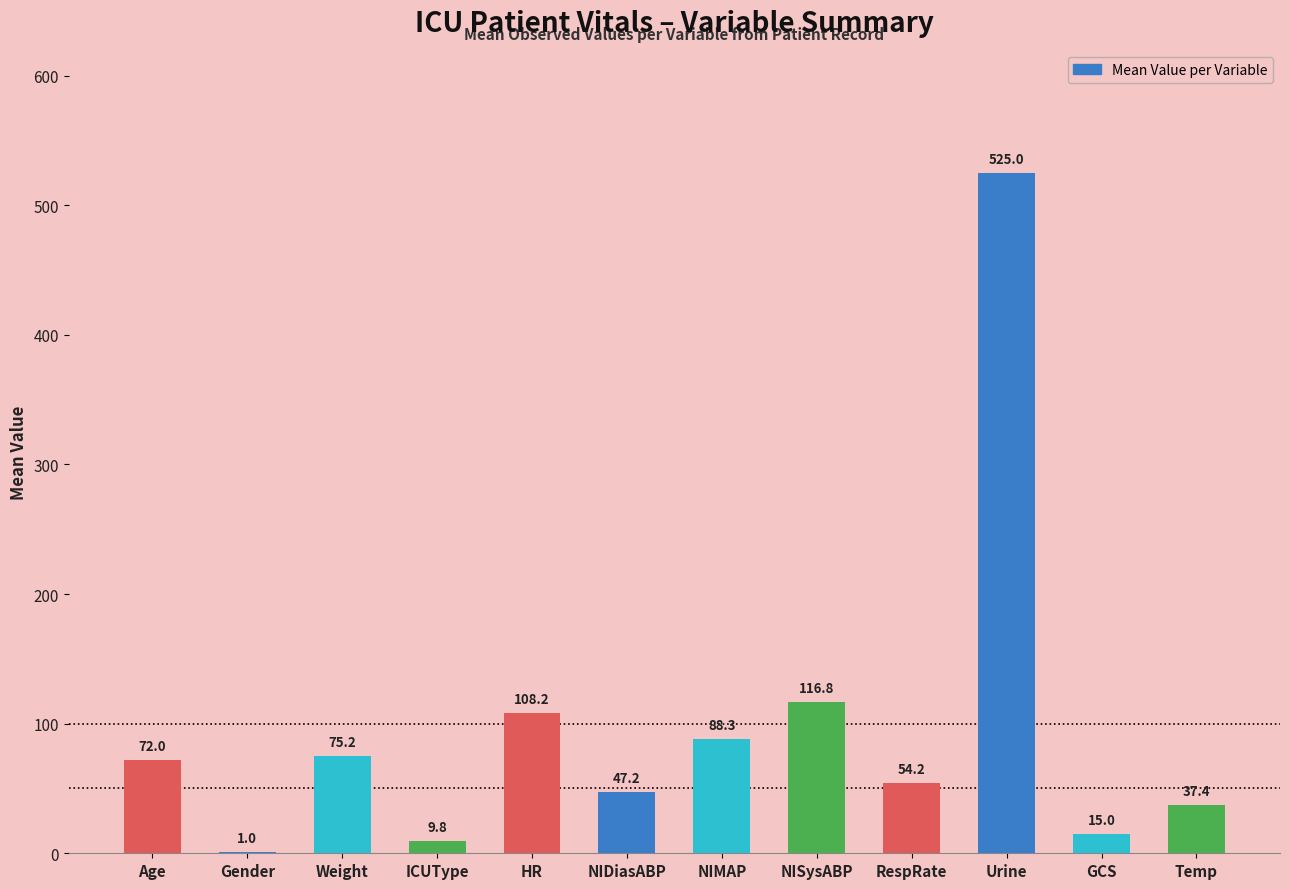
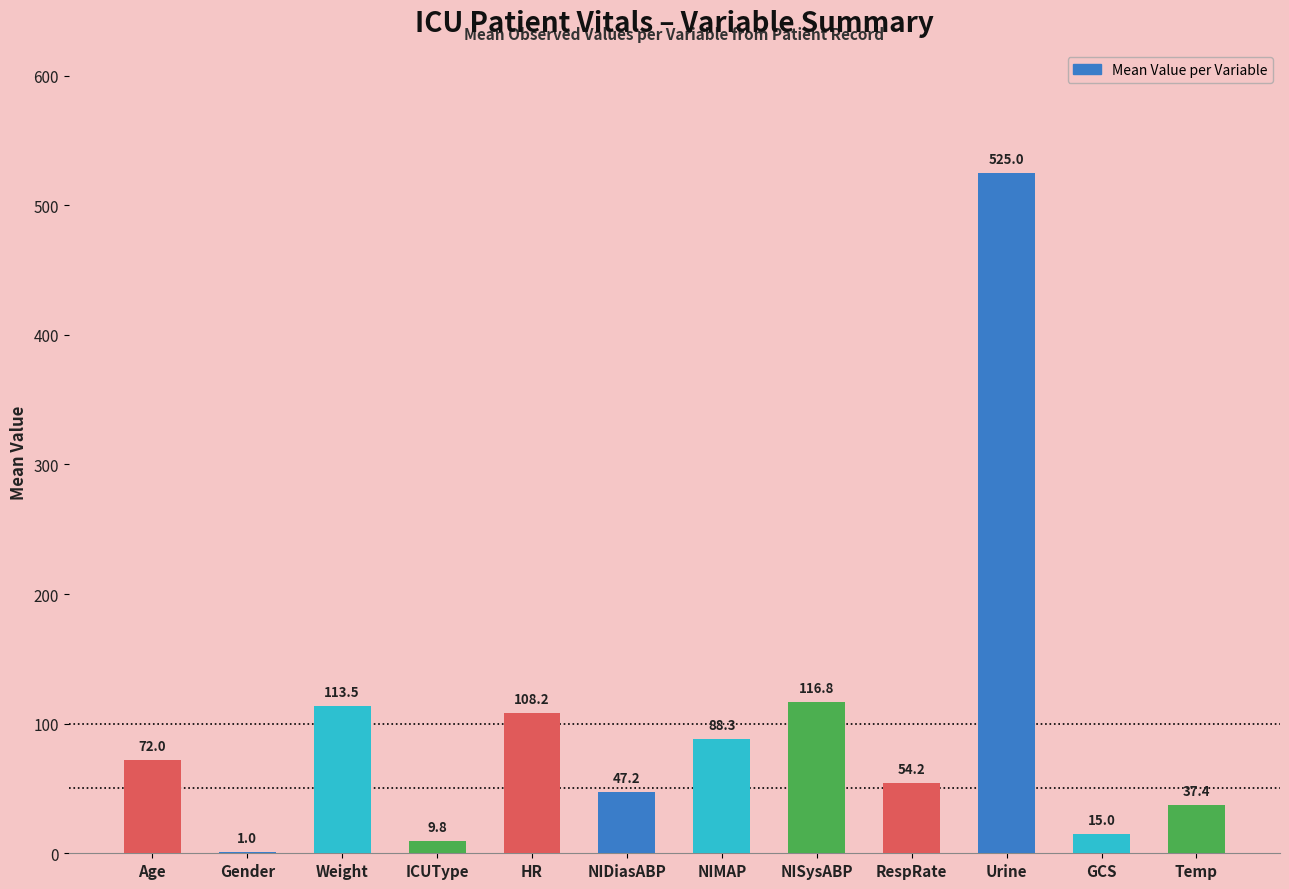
Weight: 75.2 -> 113.5
